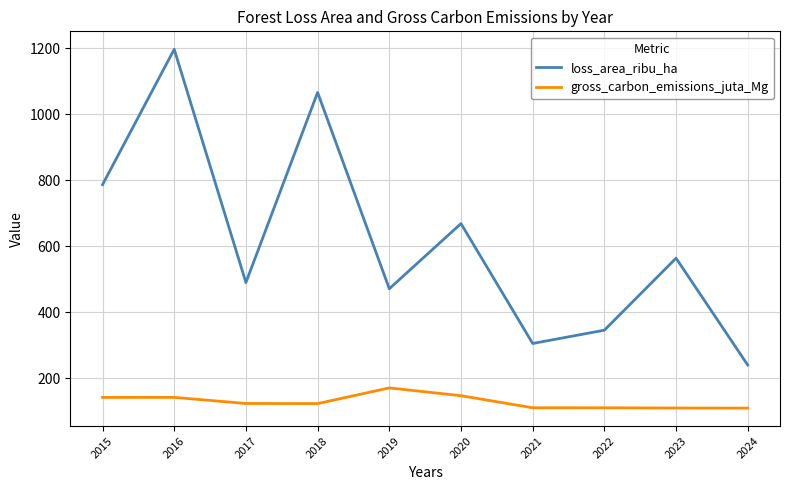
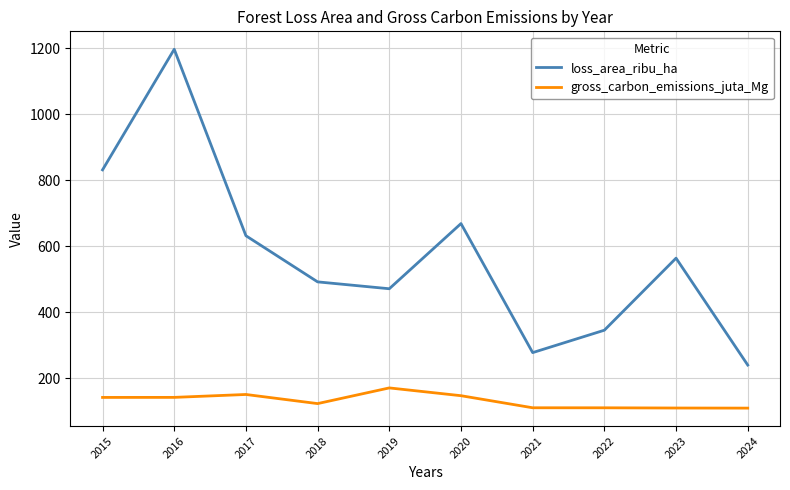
loss_area_ribu_ha, 2015: 790 -> 830
loss_area_ribu_ha, 2017: 490 -> 630
gross_carbon_emissions_juta_Mg, 2017: 120 -> 150
loss_area_ribu_ha, 2018: 1070 -> 490
loss_area_ribu_ha, 2021: 300 -> 280
